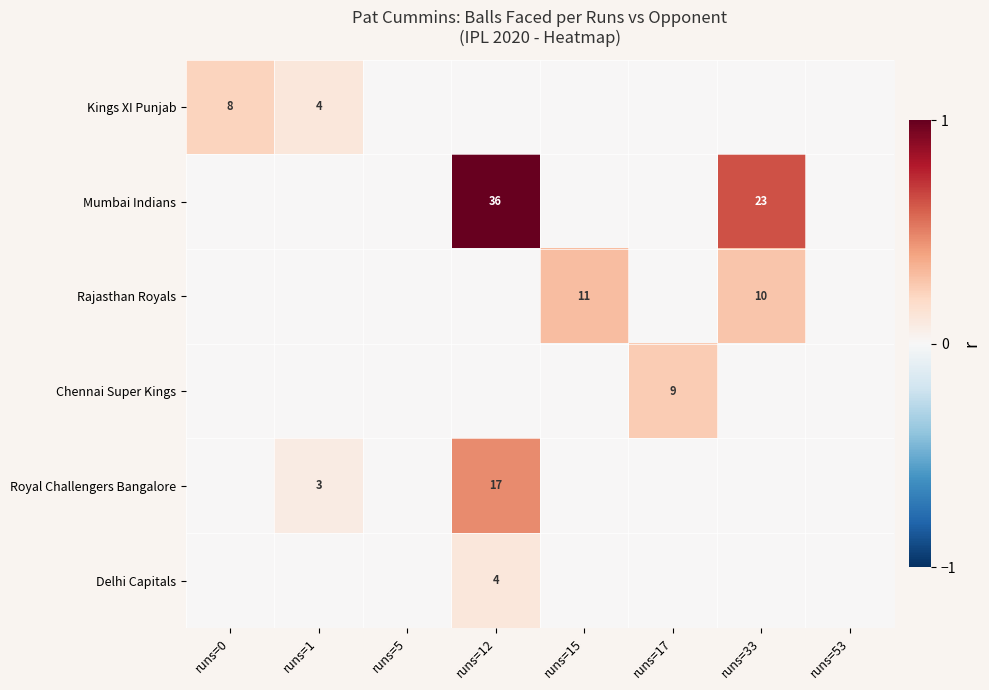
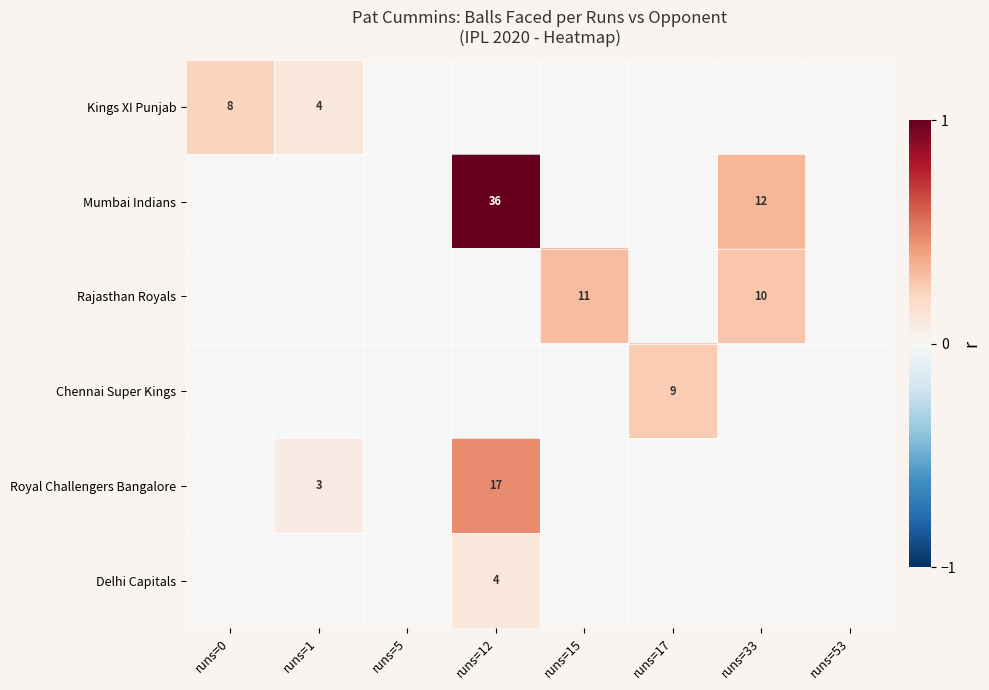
Mumbai Indians, runs=33: 23 -> 12
